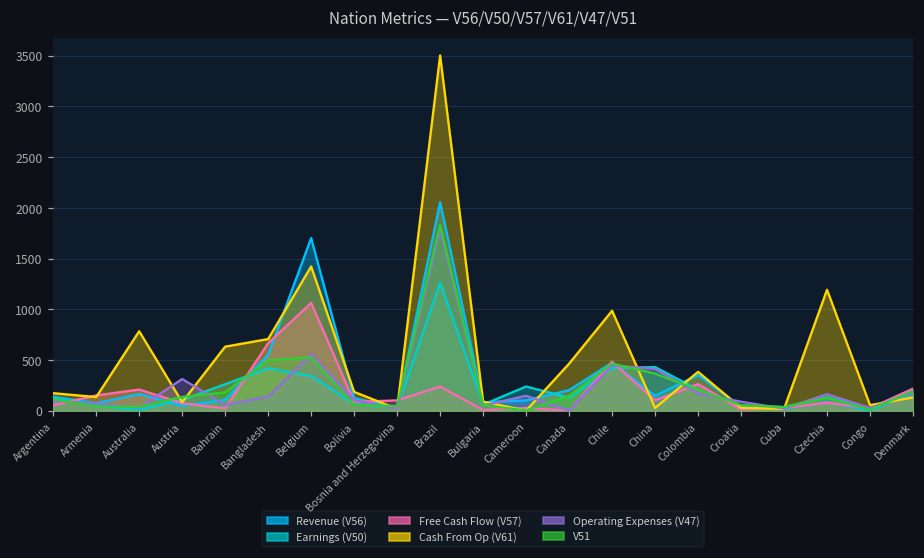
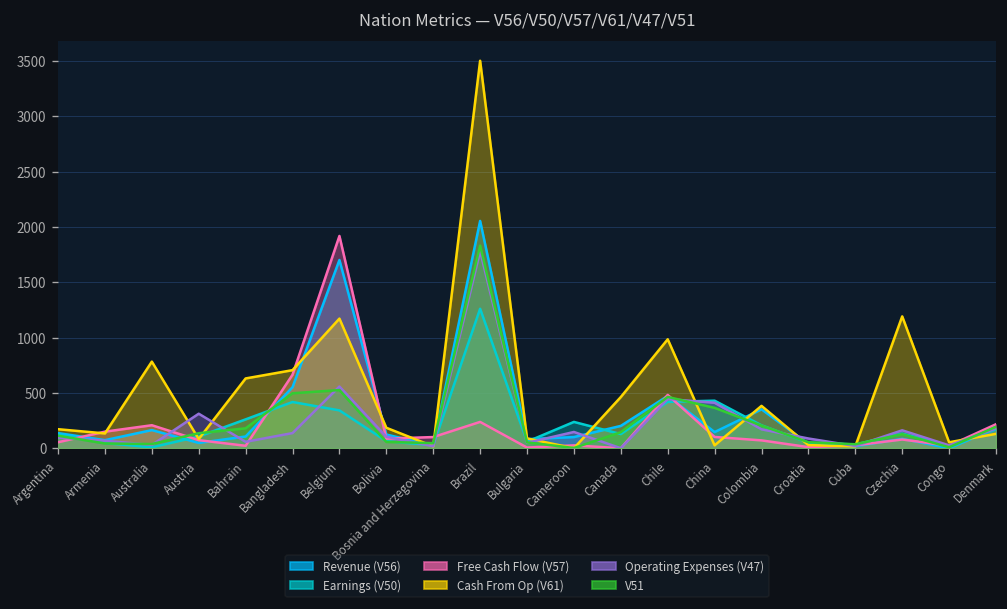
Free Cash Flow (V57), Belgium: 1100 -> 1900
Cash From Op (V61), Belgium: 1400 -> 1200
Free Cash Flow (V57), Colombia: 300 -> 100
